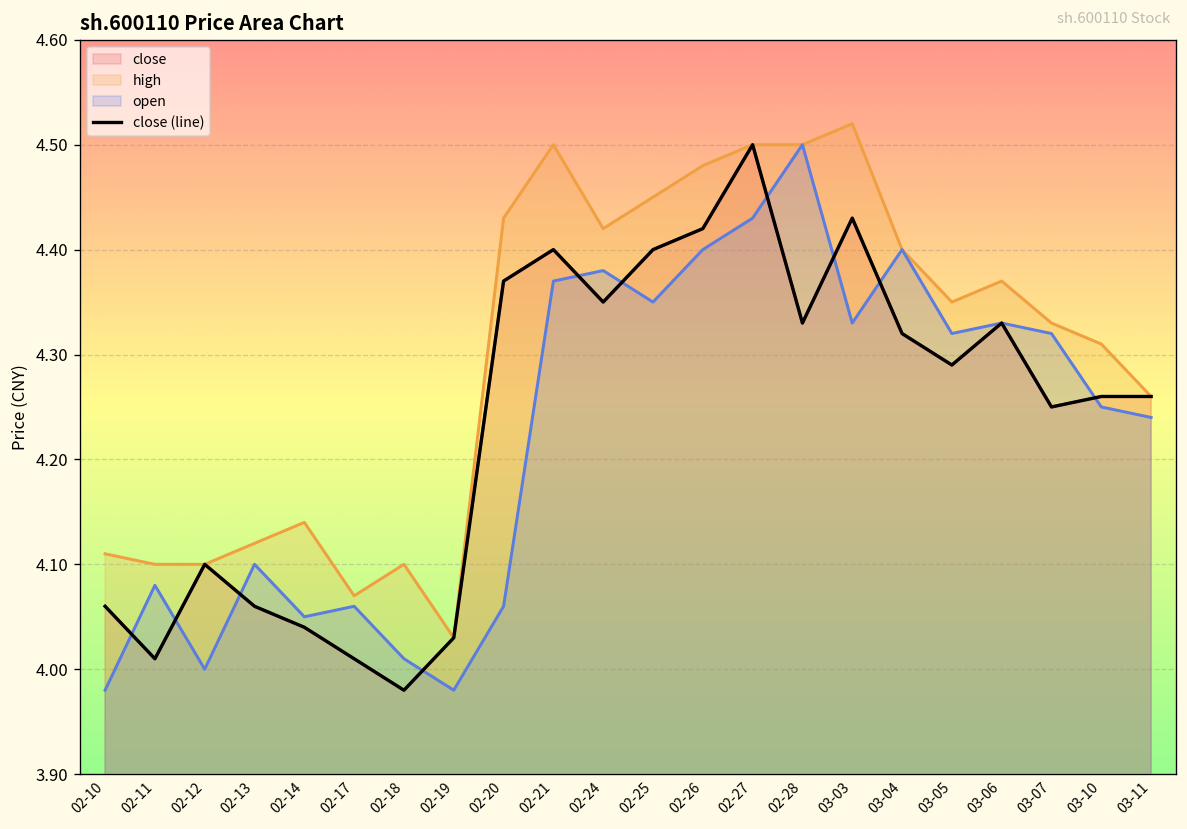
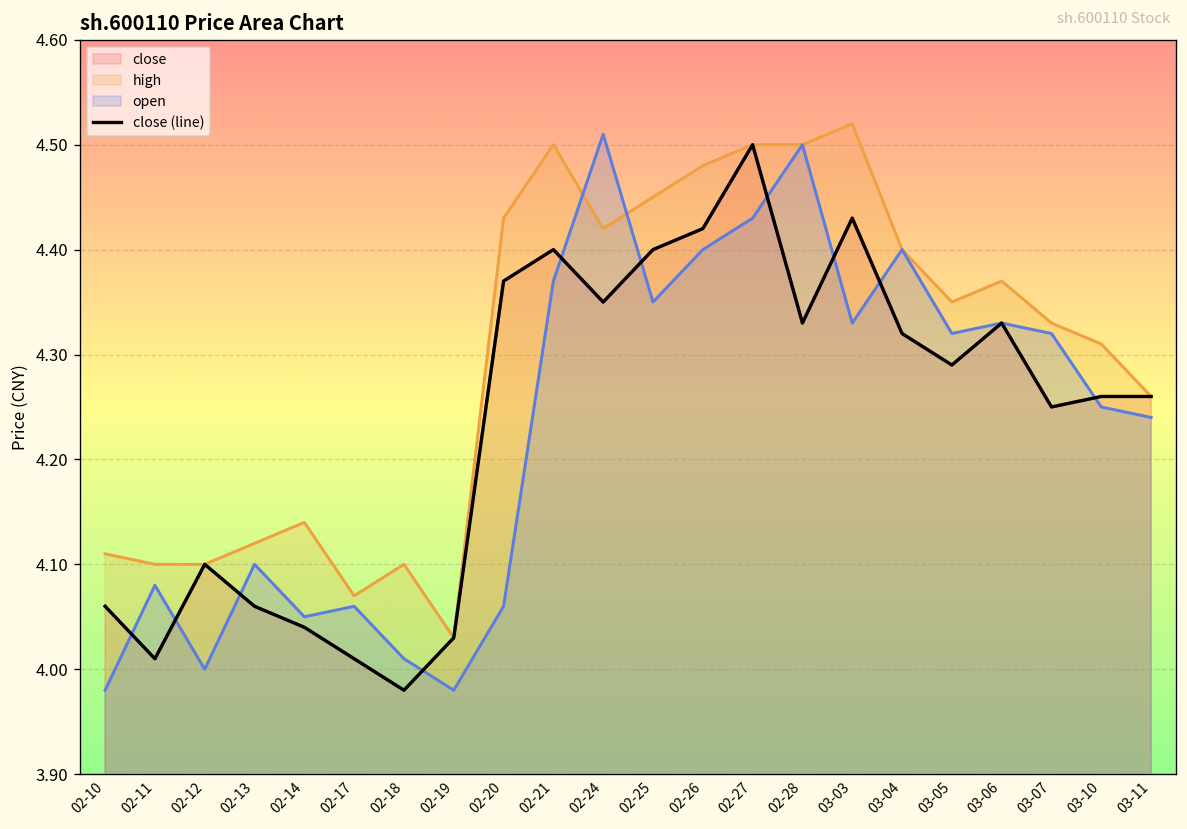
open, 02-24: 4.38 -> 4.51
